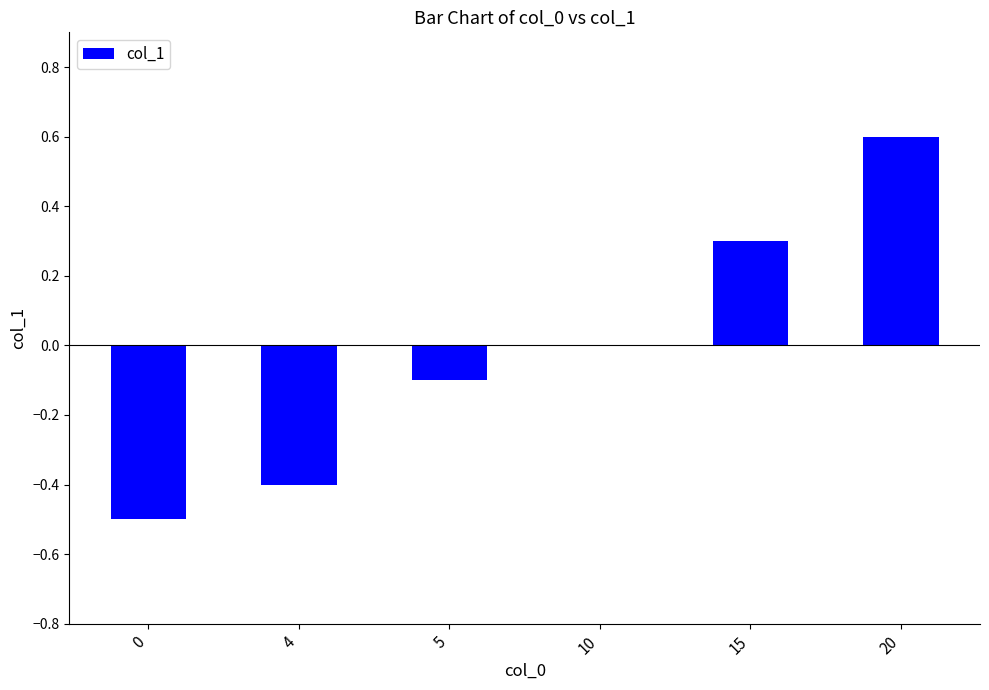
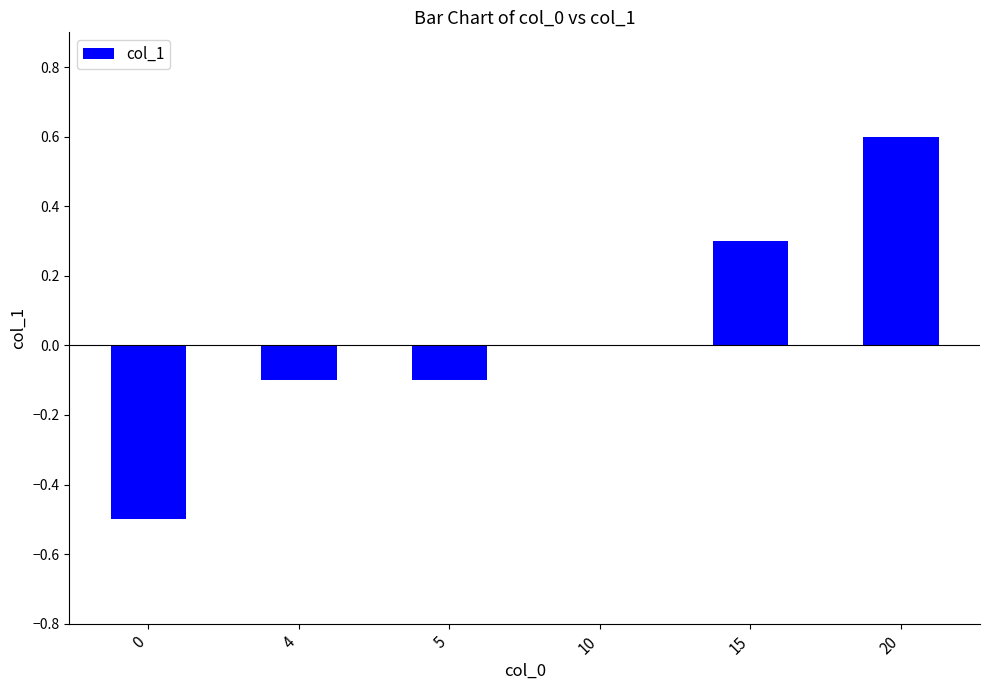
4: -0.4 -> -0.1
